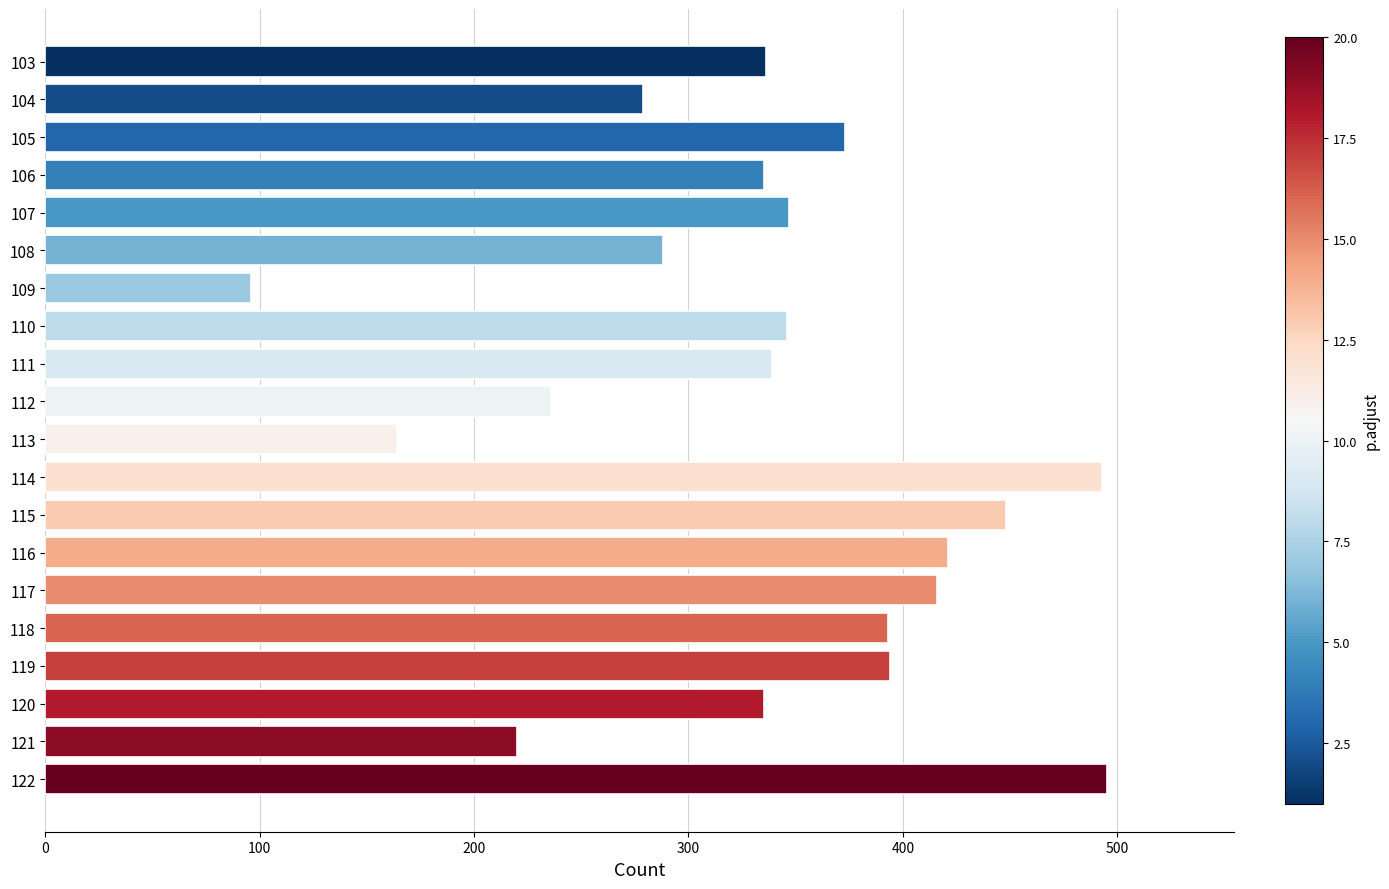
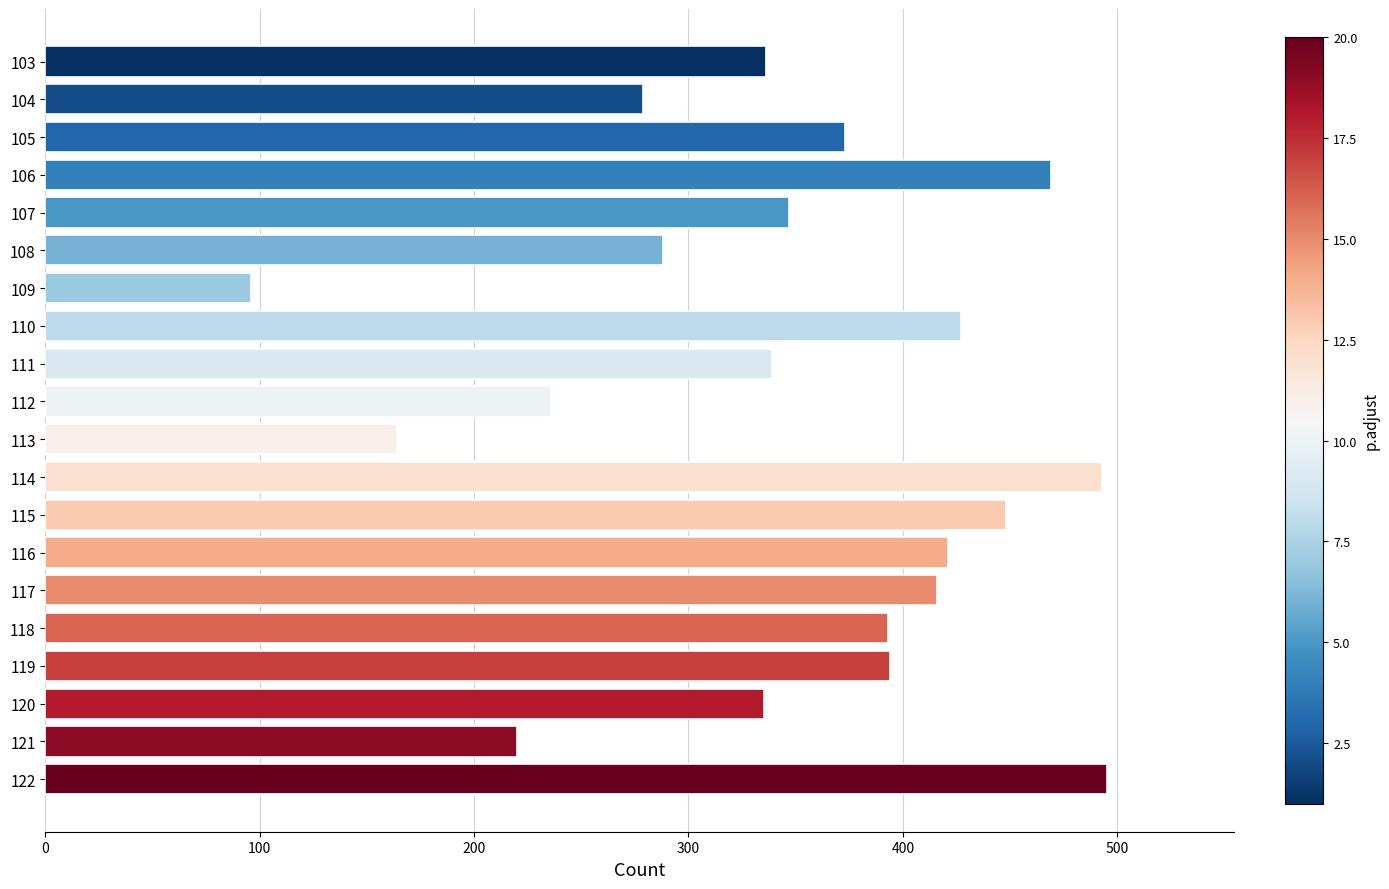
106: 335 -> 469
110: 346 -> 427
